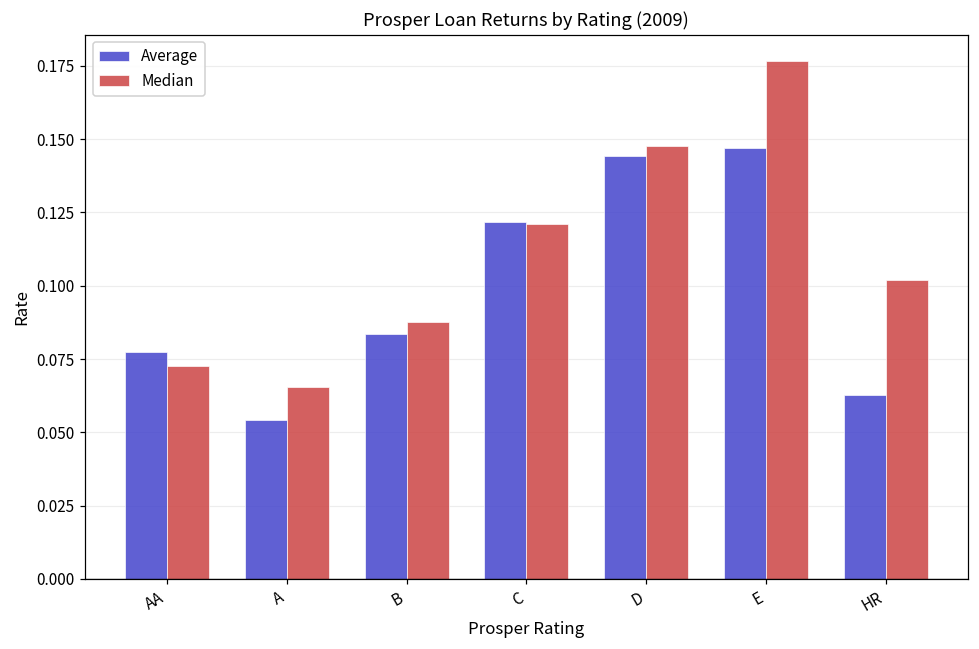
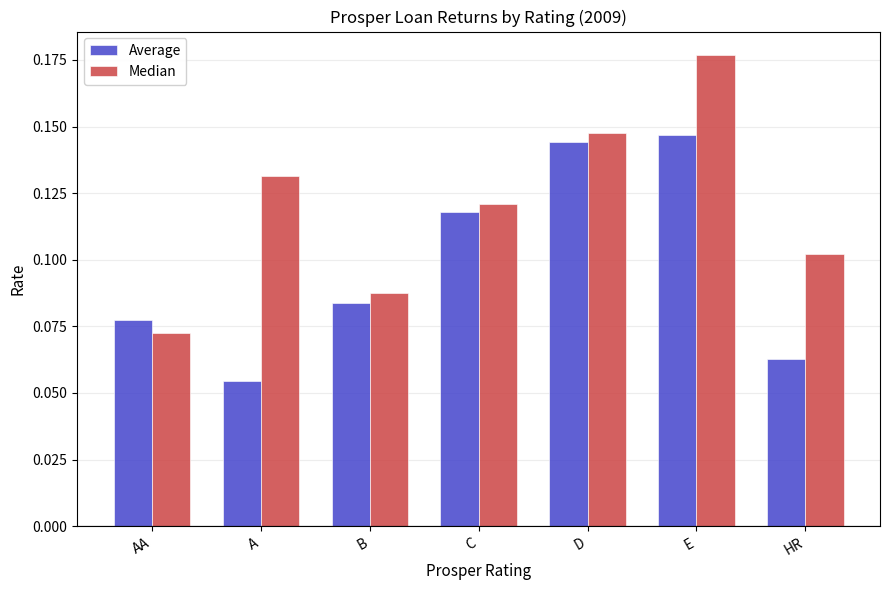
Median, A: 0.066 -> 0.131
Average, C: 0.122 -> 0.118
